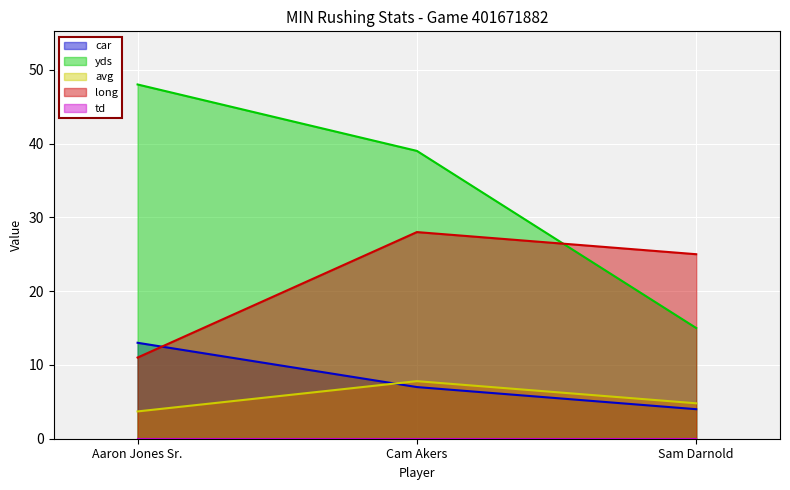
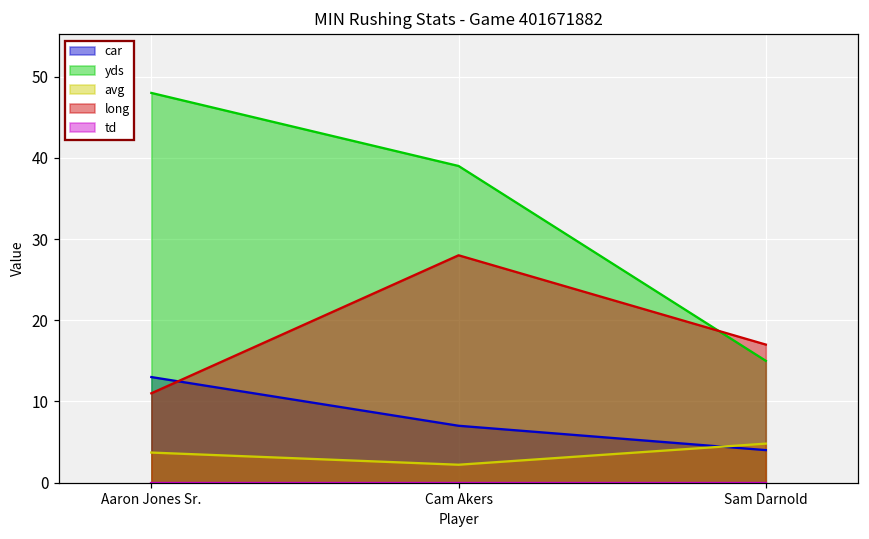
avg, Cam Akers: 8 -> 2
long, Sam Darnold: 25 -> 17
